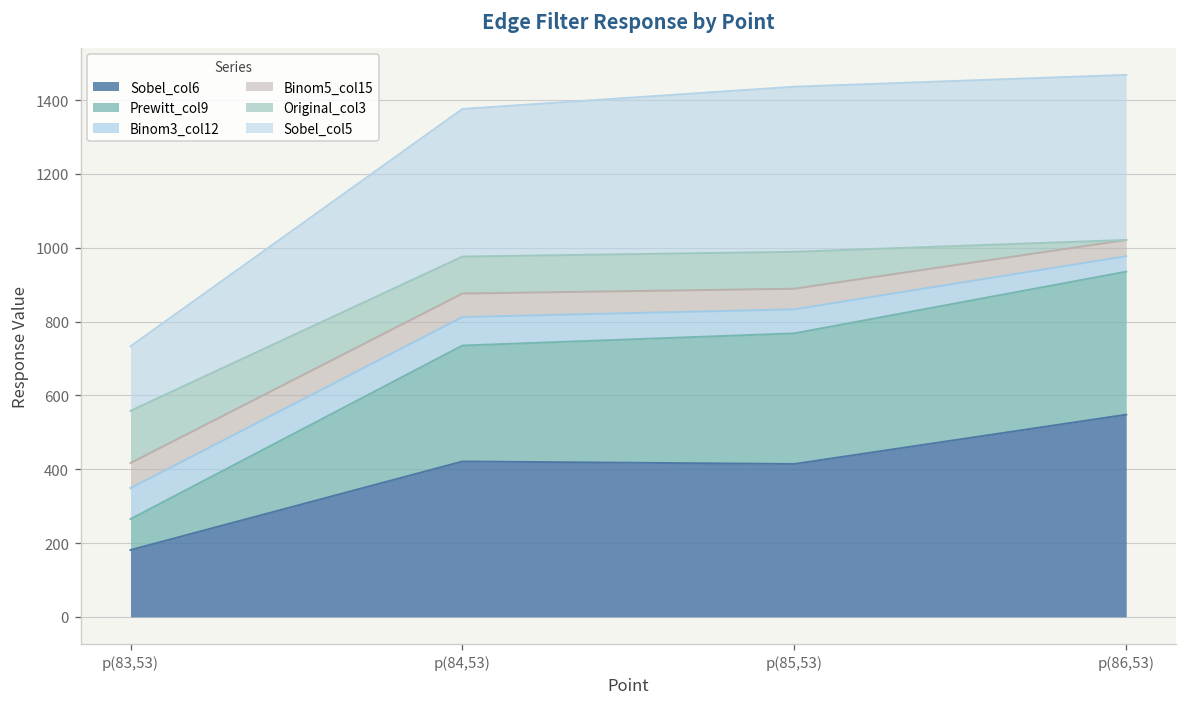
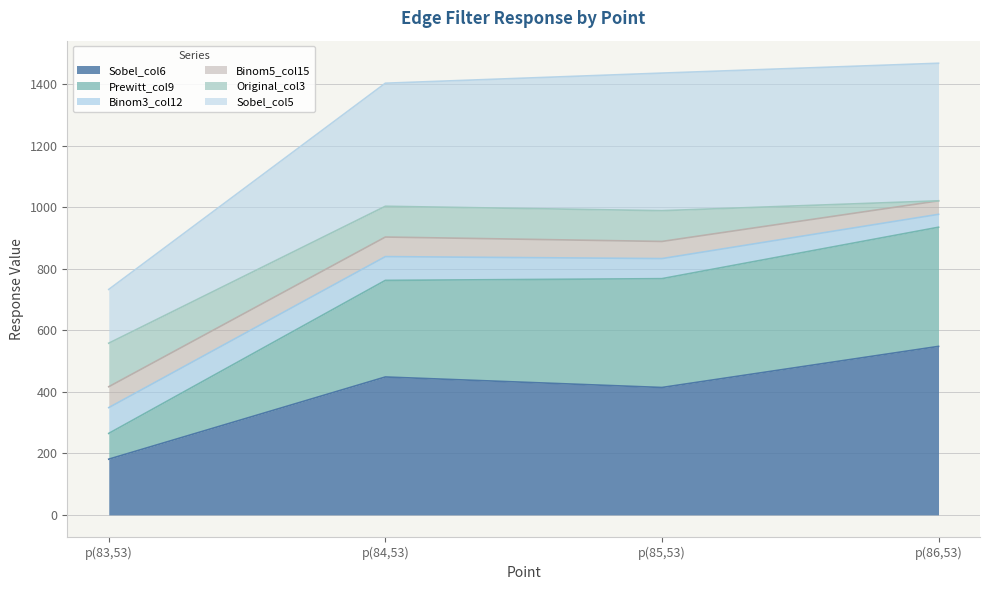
Sobel_col6, p(84,53): 420 -> 450
